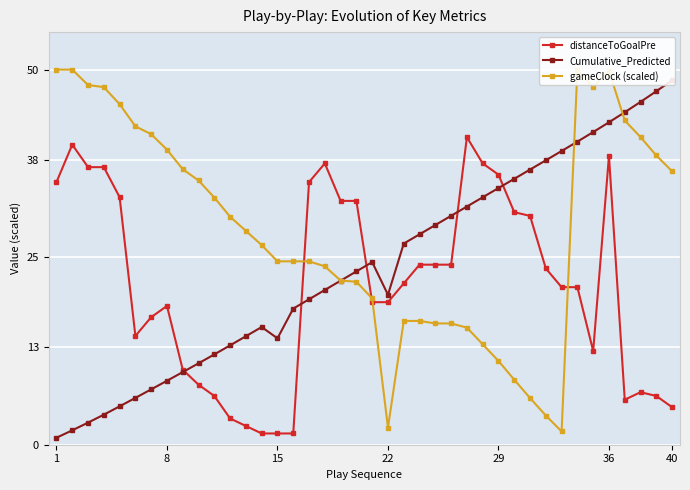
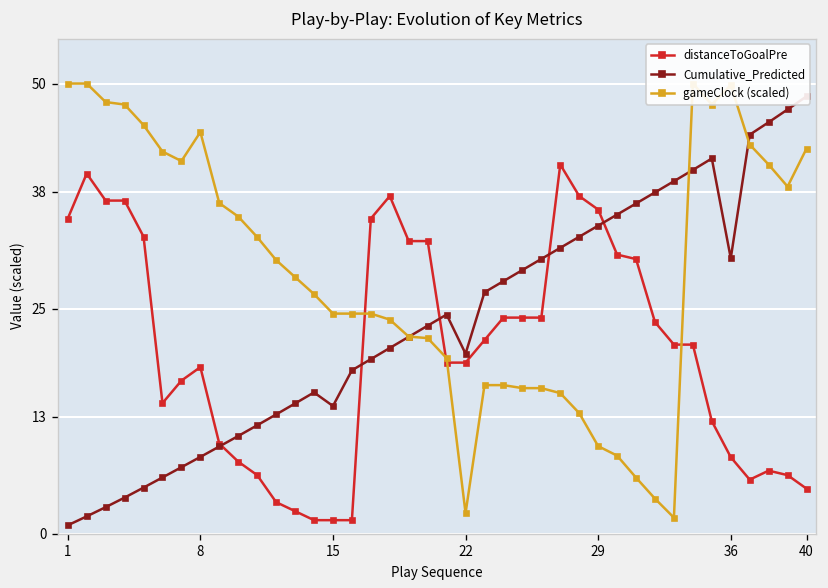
gameClock (scaled), 8: 39 -> 45
gameClock (scaled), 29: 11 -> 10
distanceToGoalPre, 36: 39 -> 9
Cumulative_Predicted, 36: 43 -> 31
gameClock (scaled), 40: 36 -> 43
